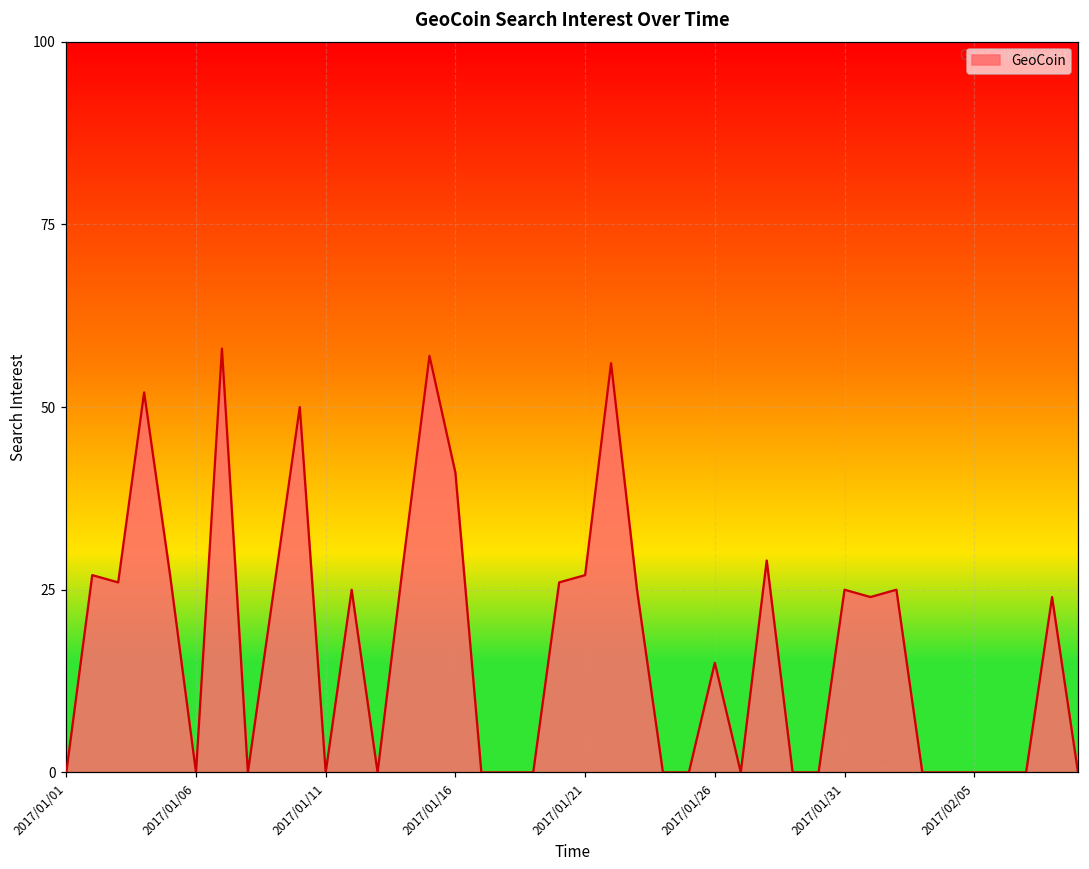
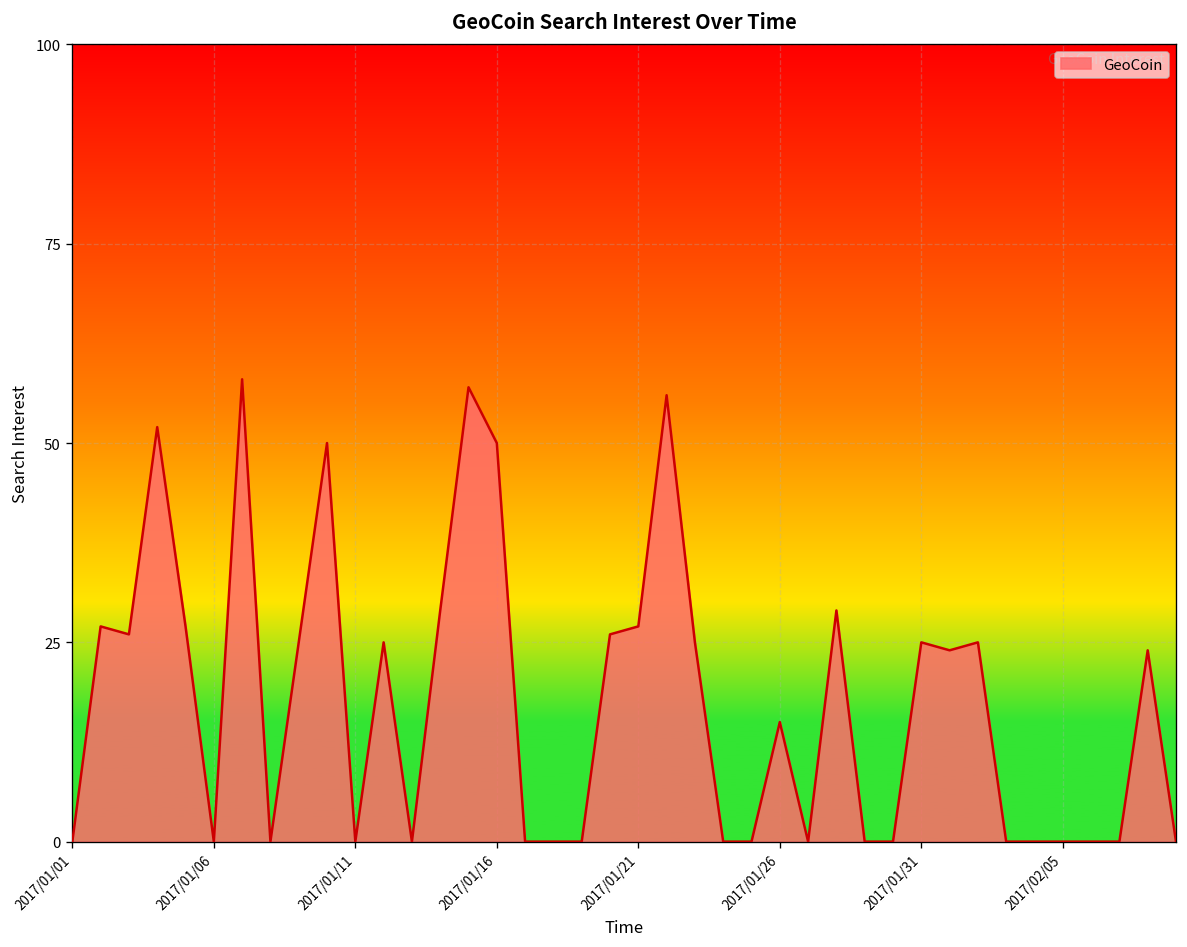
2017/01/16: 41 -> 50
